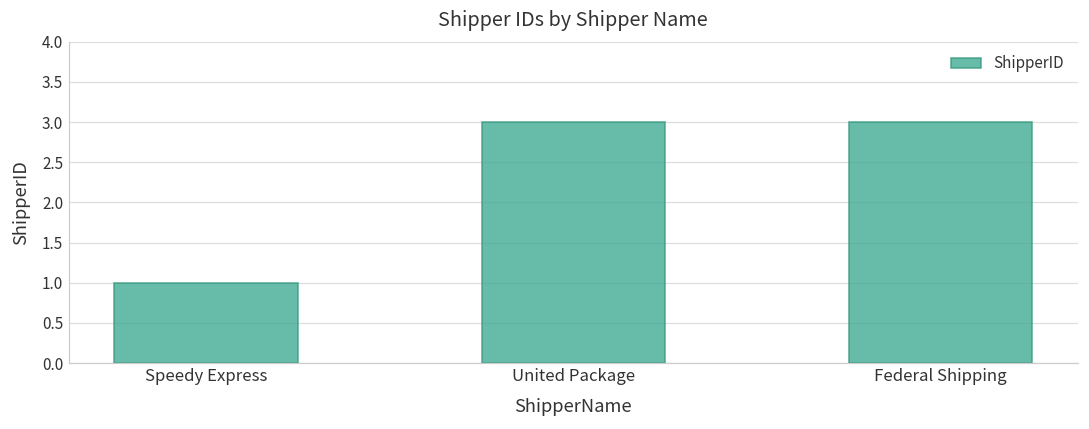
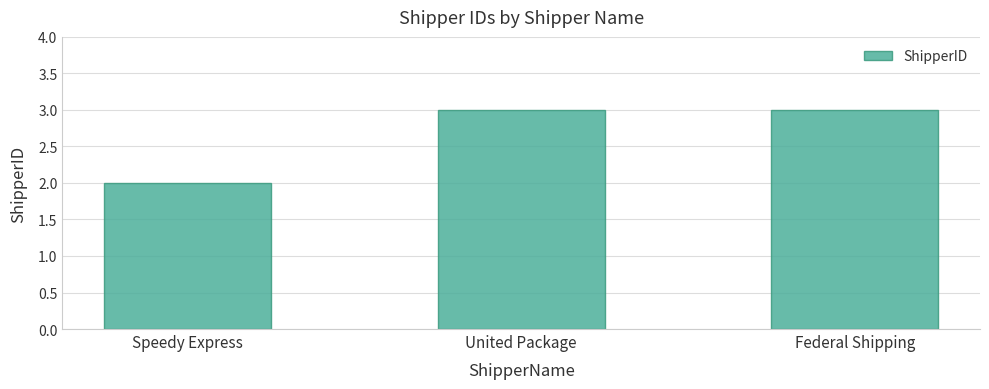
Speedy Express: 1 -> 2
